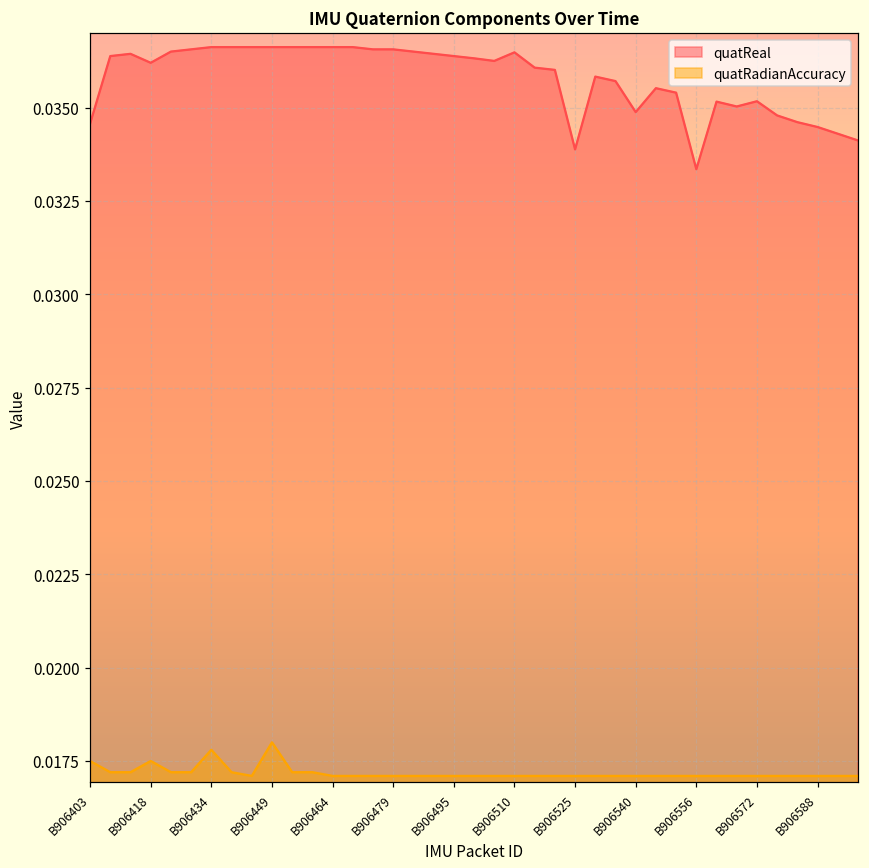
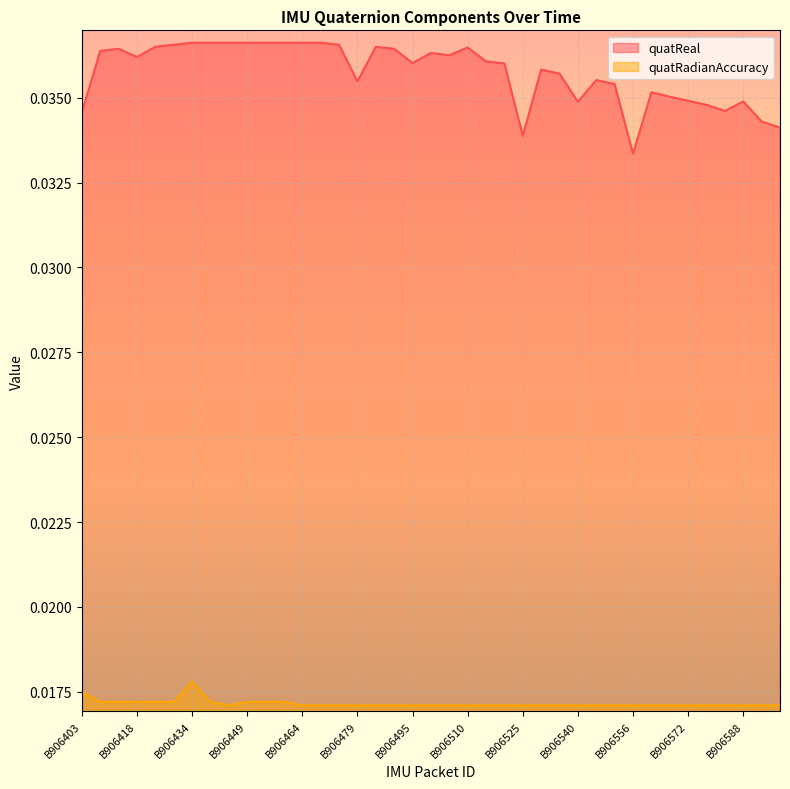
quatRadianAccuracy, B906418: 0.0175 -> 0.0172
quatRadianAccuracy, B906449: 0.0180 -> 0.0172
quatReal, B906479: 0.0366 -> 0.0355
quatReal, B906495: 0.0364 -> 0.0360
quatReal, B906572: 0.0352 -> 0.0349
quatReal, B906588: 0.0345 -> 0.0349
